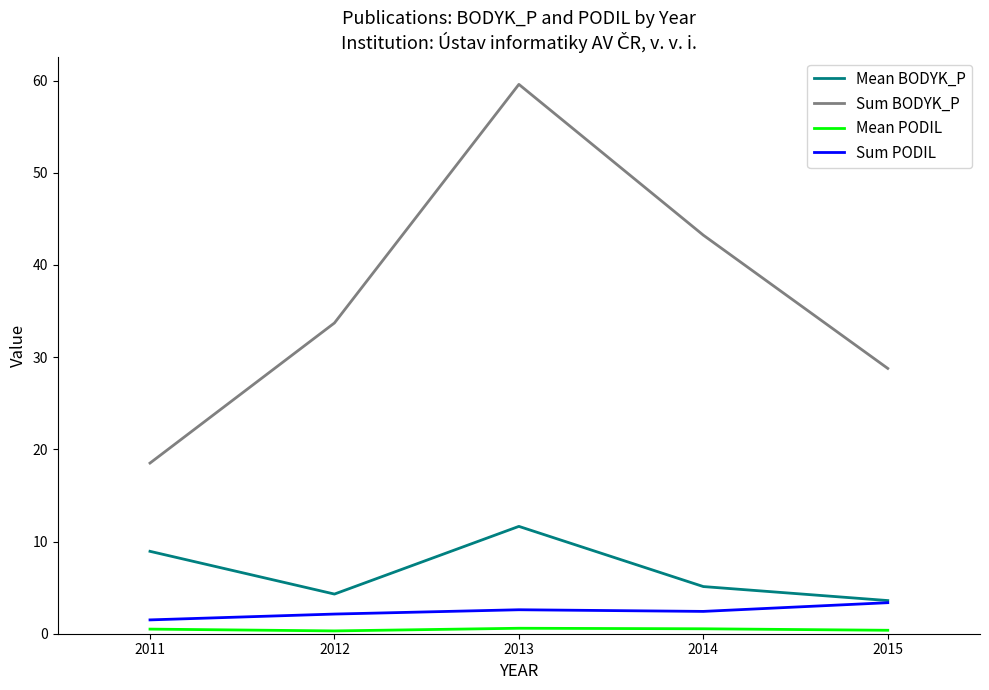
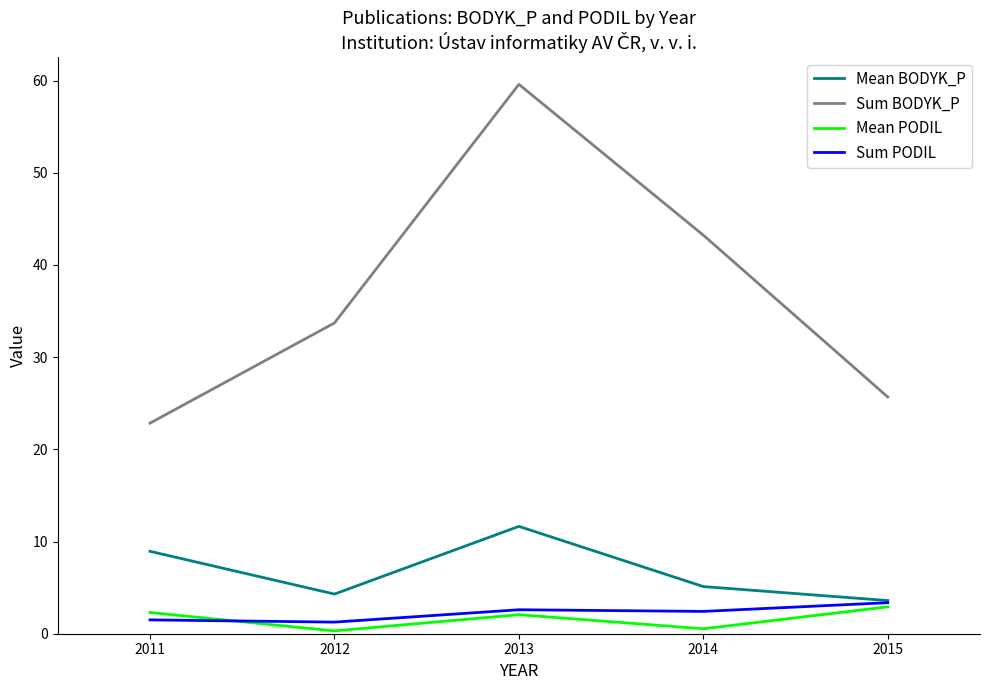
Sum BODYK_P, 2011: 19 -> 23
Mean PODIL, 2011: 1 -> 2
Sum PODIL, 2012: 2 -> 1
Mean PODIL, 2013: 1 -> 2
Sum BODYK_P, 2015: 29 -> 26
Mean PODIL, 2015: 0 -> 3
